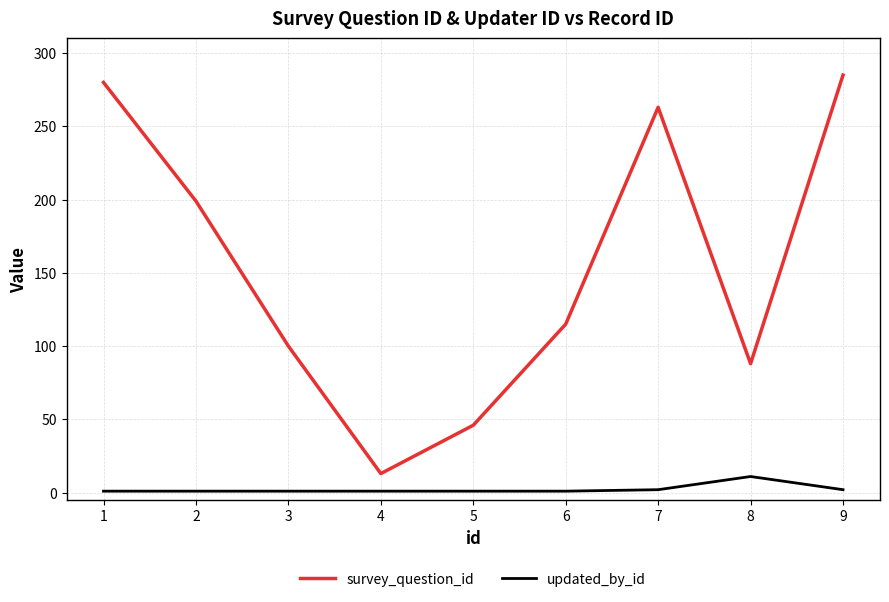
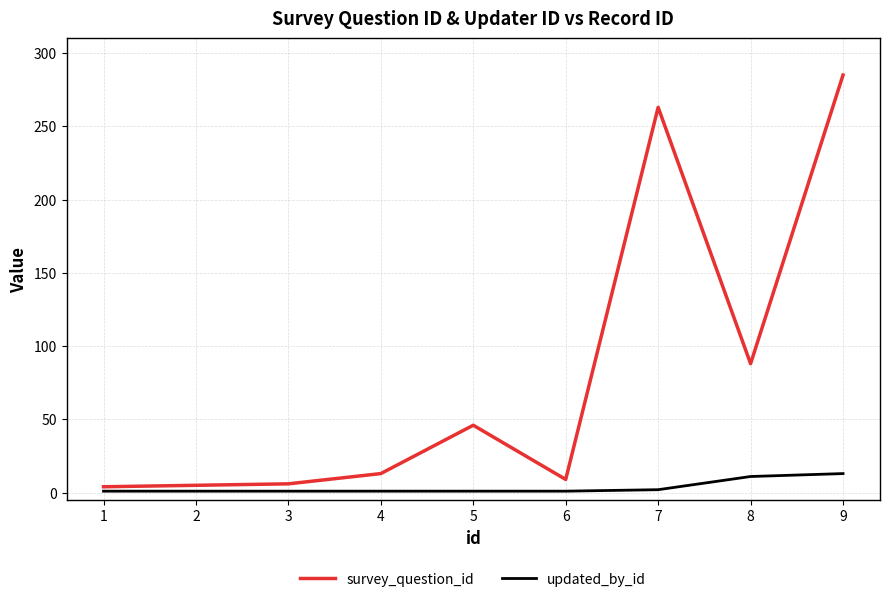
survey_question_id, 1: 280 -> 4
survey_question_id, 2: 199 -> 5
survey_question_id, 3: 100 -> 6
survey_question_id, 6: 115 -> 9
updated_by_id, 9: 2 -> 13
